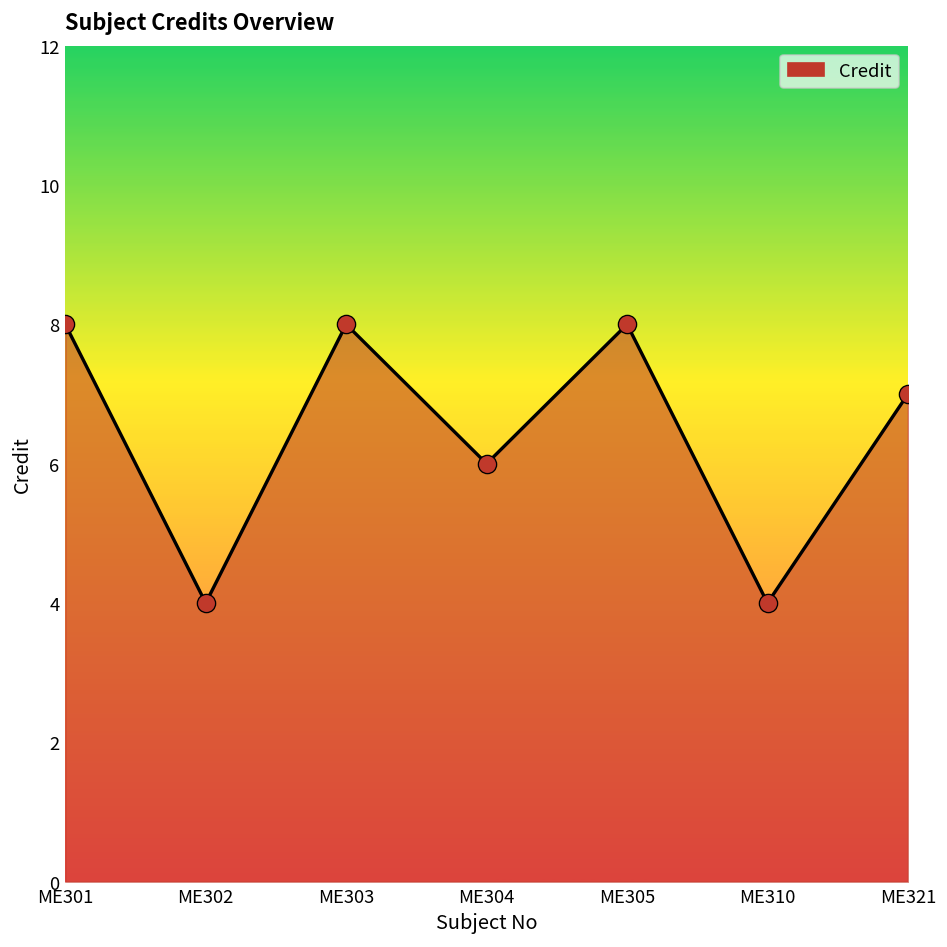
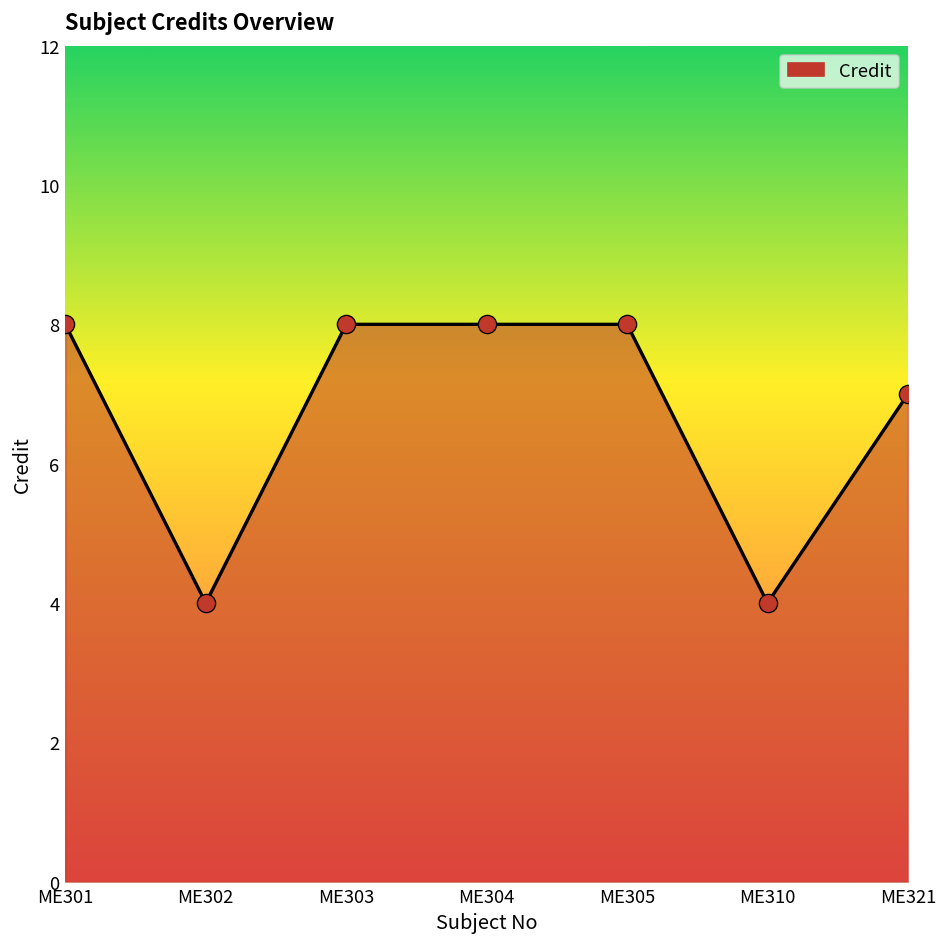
ME304: 6 -> 8
